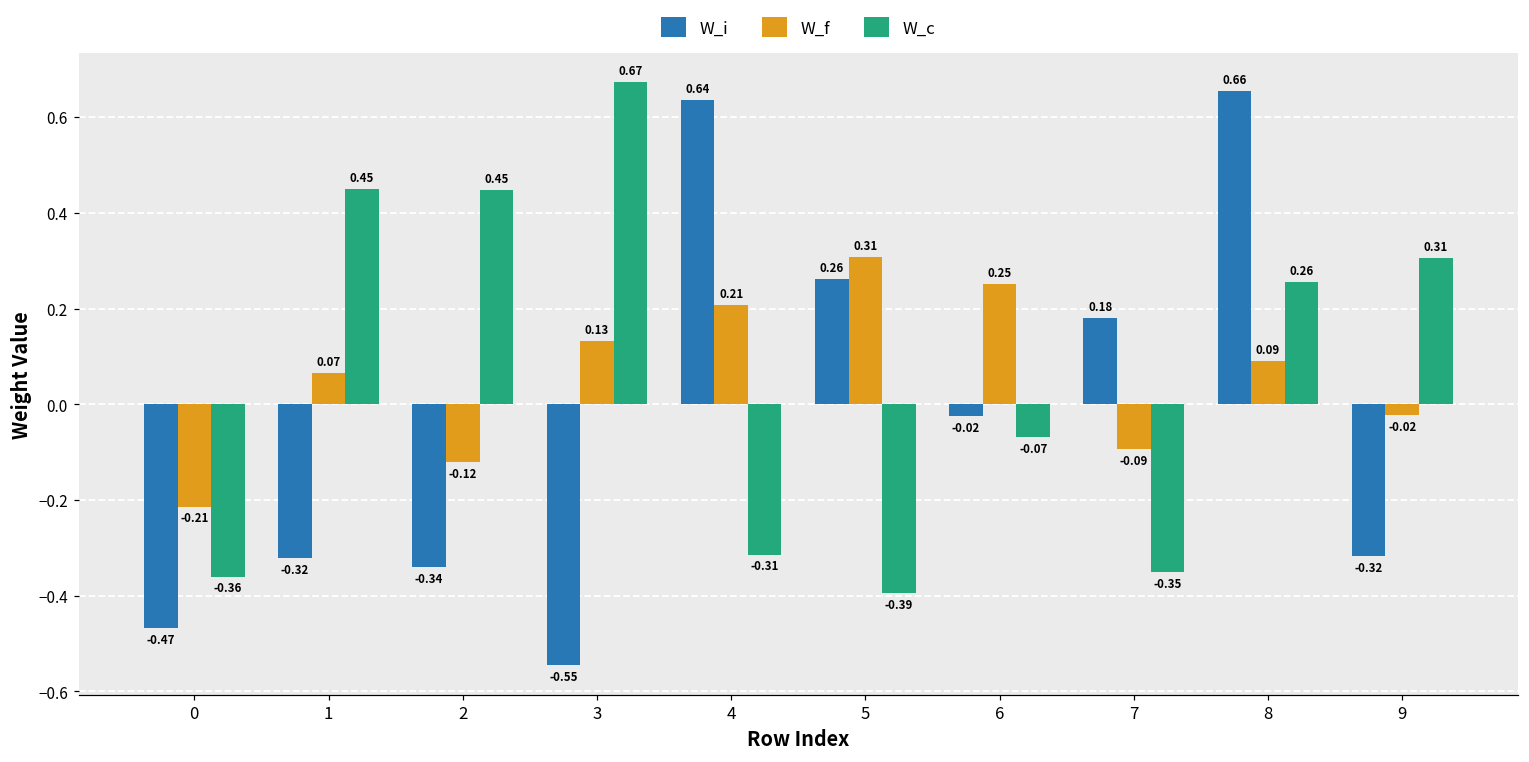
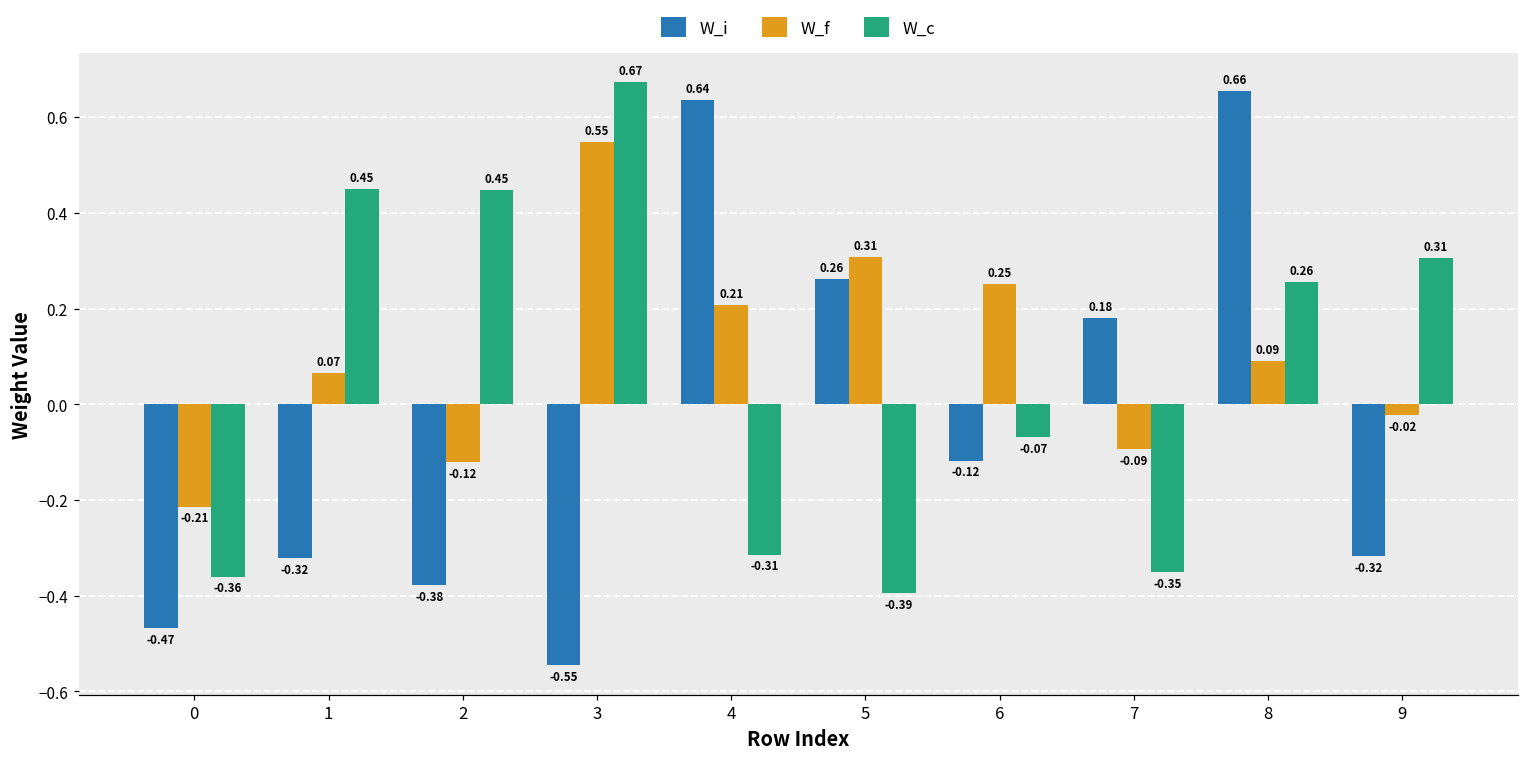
W_i, 2: -0.34 -> -0.38
W_f, 3: 0.13 -> 0.55
W_i, 6: -0.02 -> -0.12
